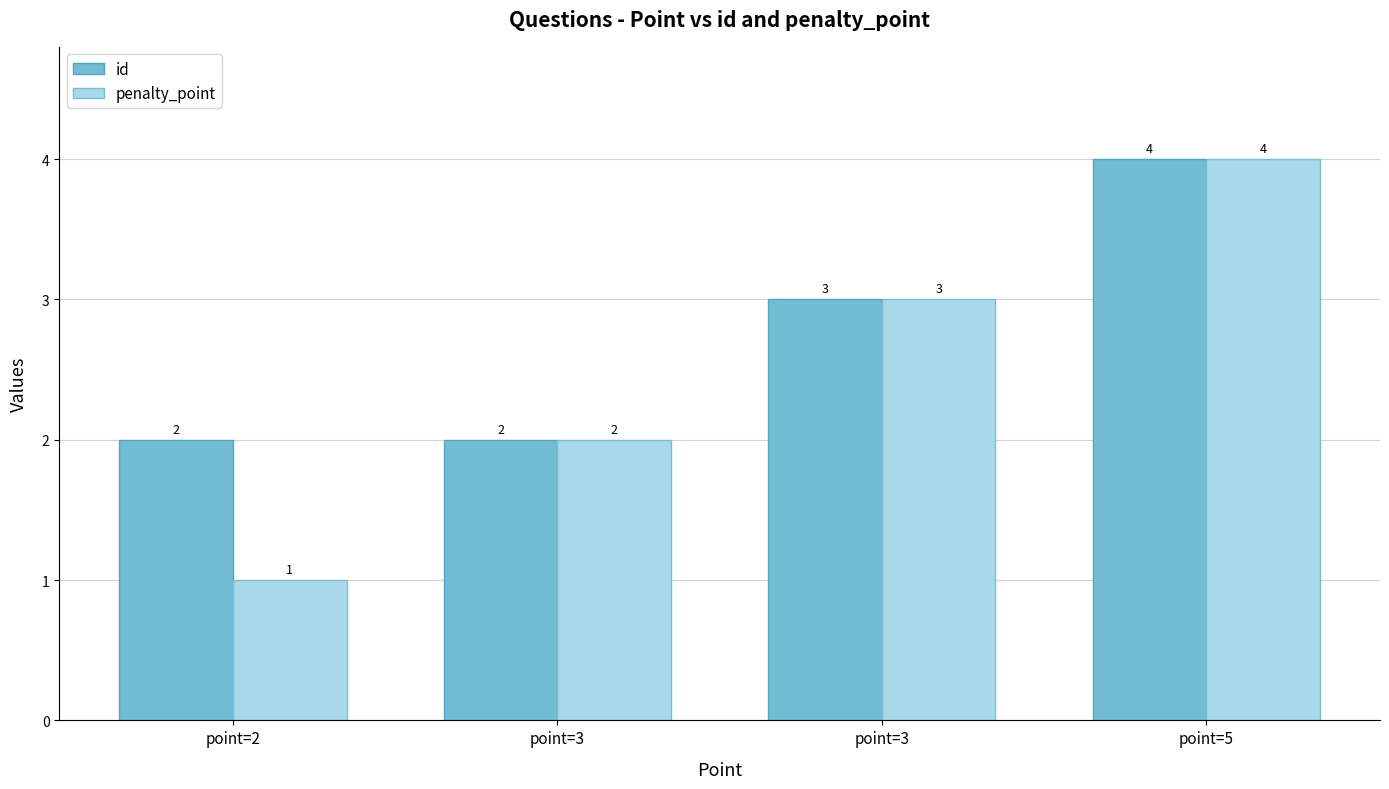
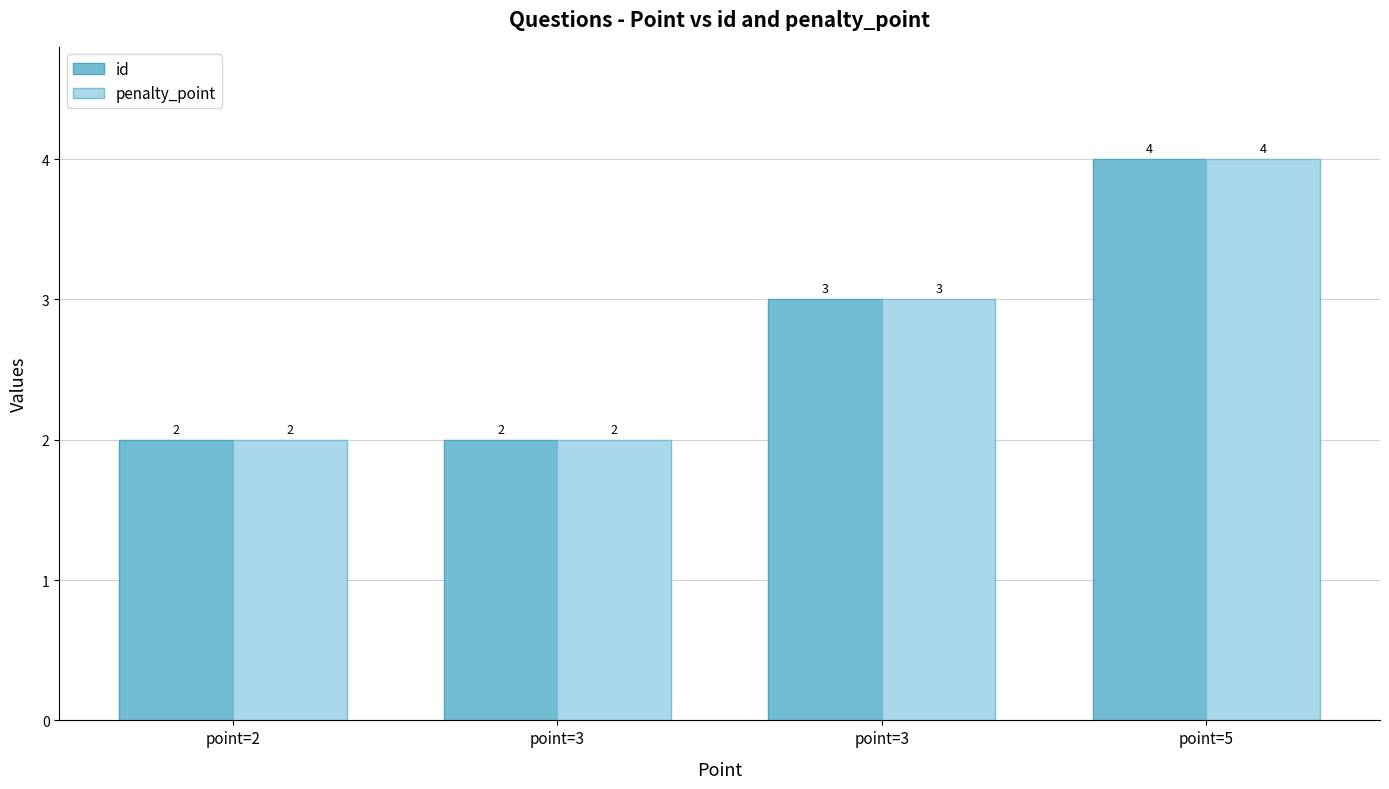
penalty_point, point=2: 1 -> 2
